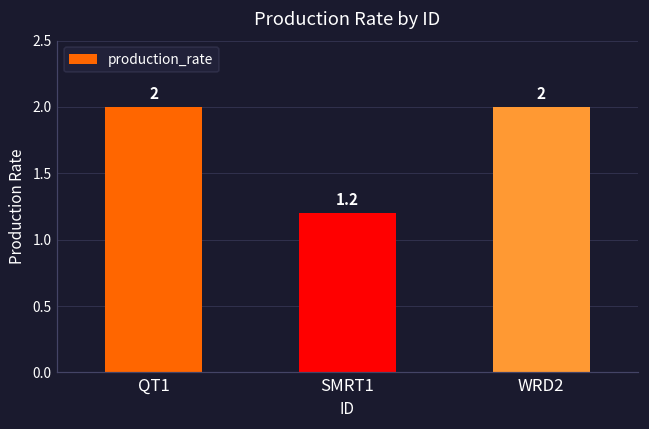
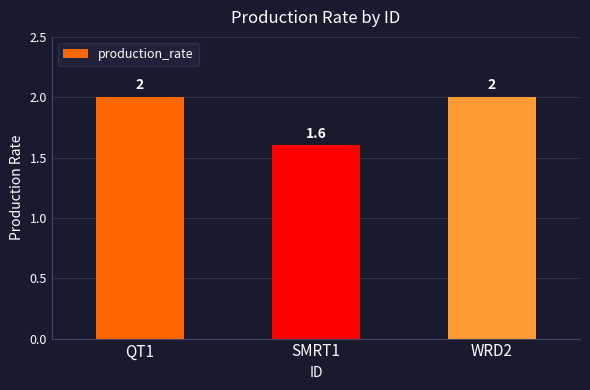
SMRT1: 1.2 -> 1.6
